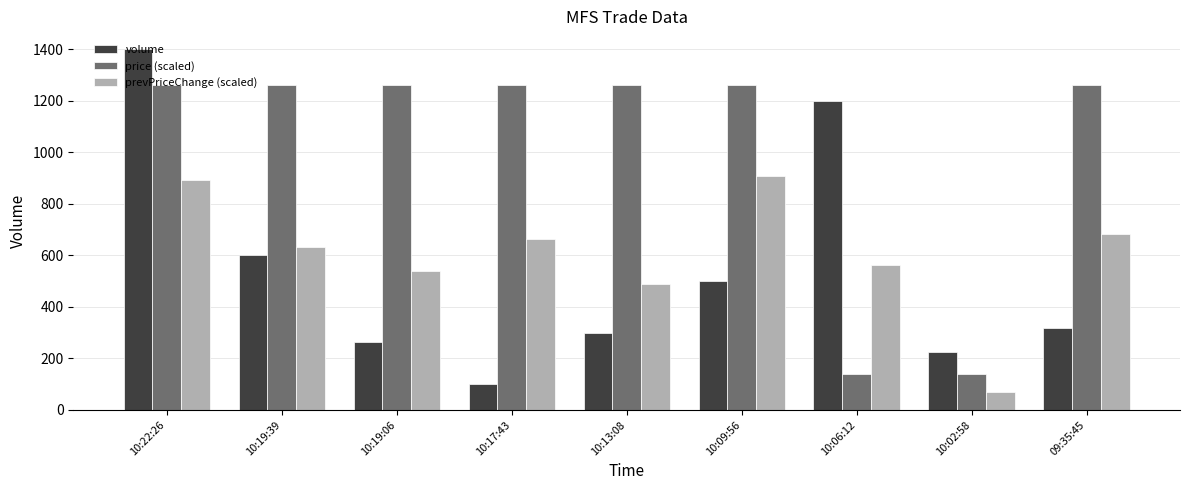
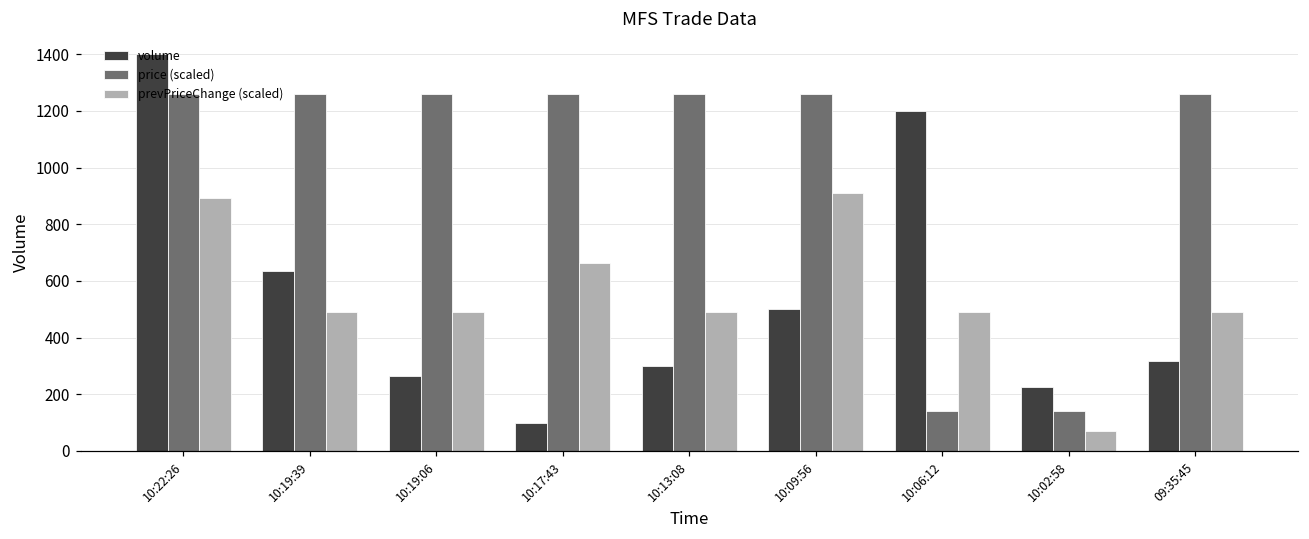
volume, 10:19:39: 600 -> 630
prevPriceChange (scaled), 10:19:39: 630 -> 490
prevPriceChange (scaled), 10:19:06: 540 -> 490
prevPriceChange (scaled), 10:06:12: 560 -> 490
prevPriceChange (scaled), 09:35:45: 680 -> 490
